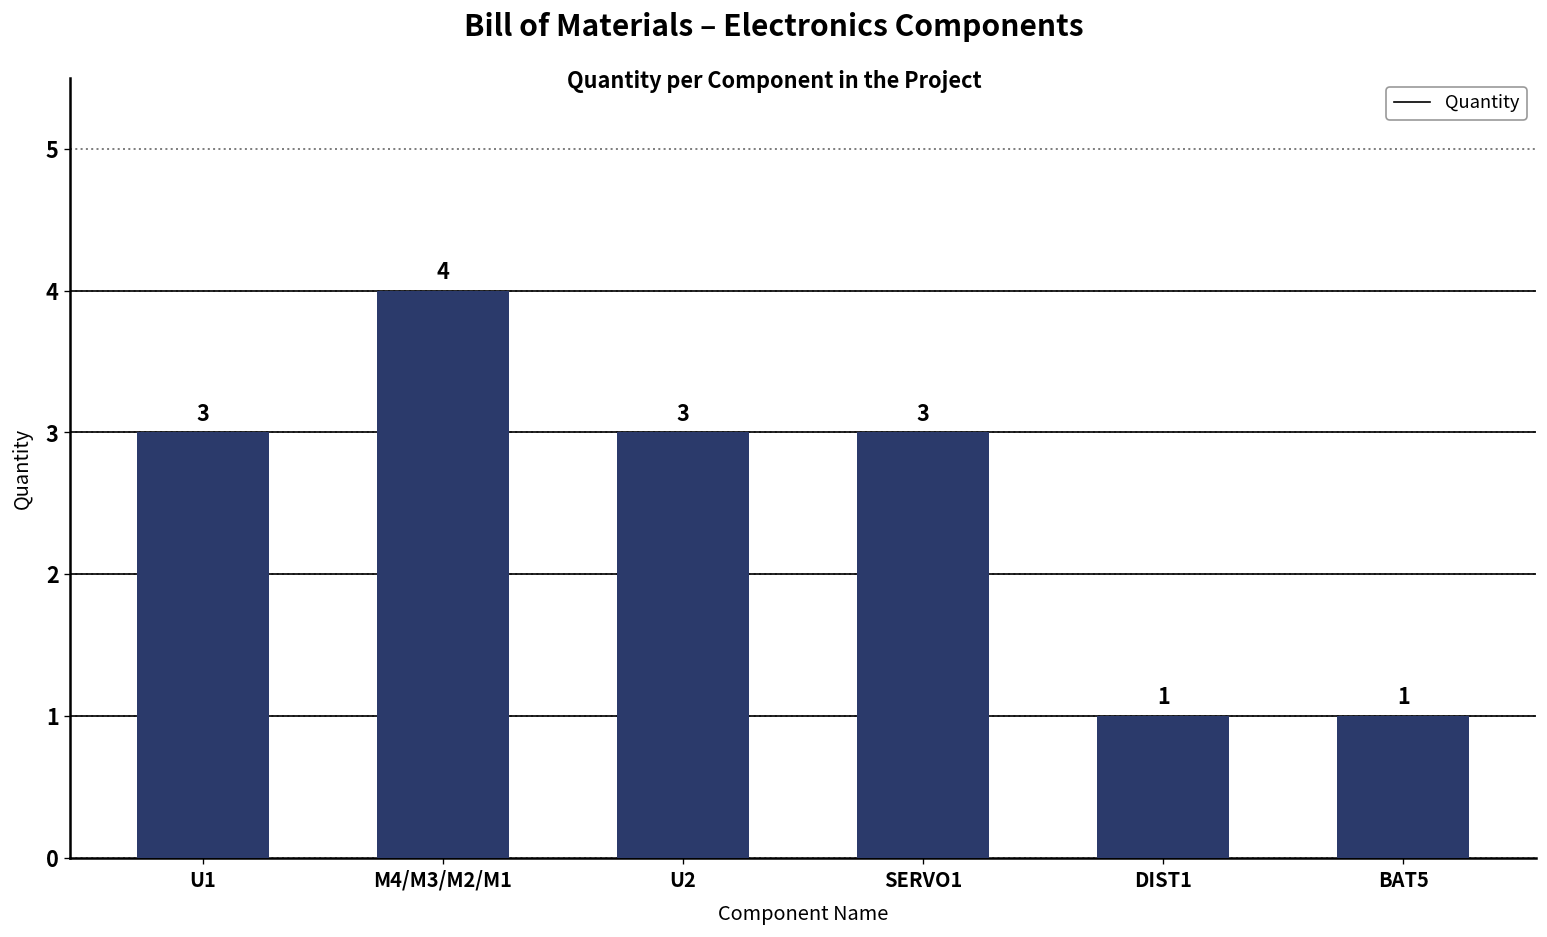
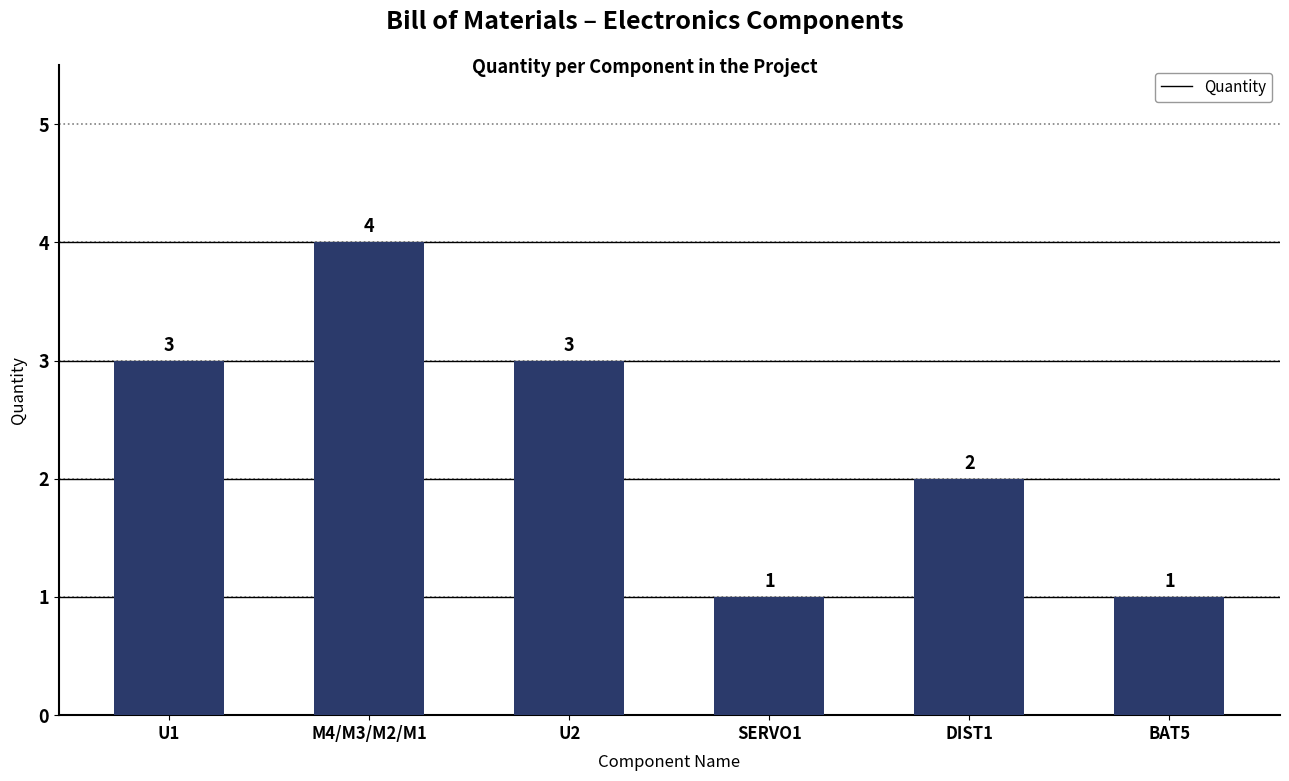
SERVO1: 3 -> 1
DIST1: 1 -> 2
